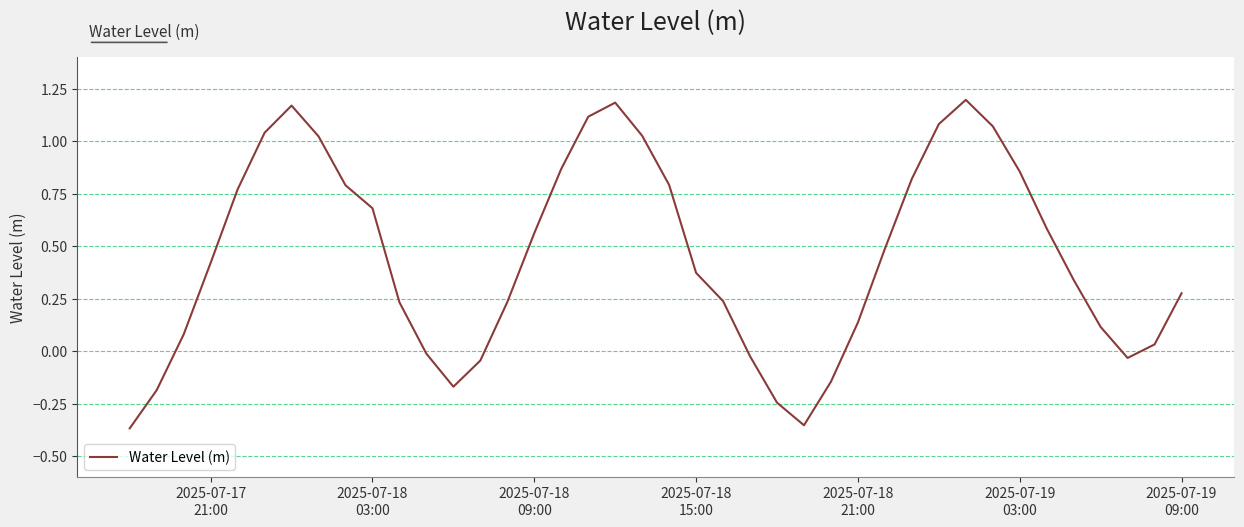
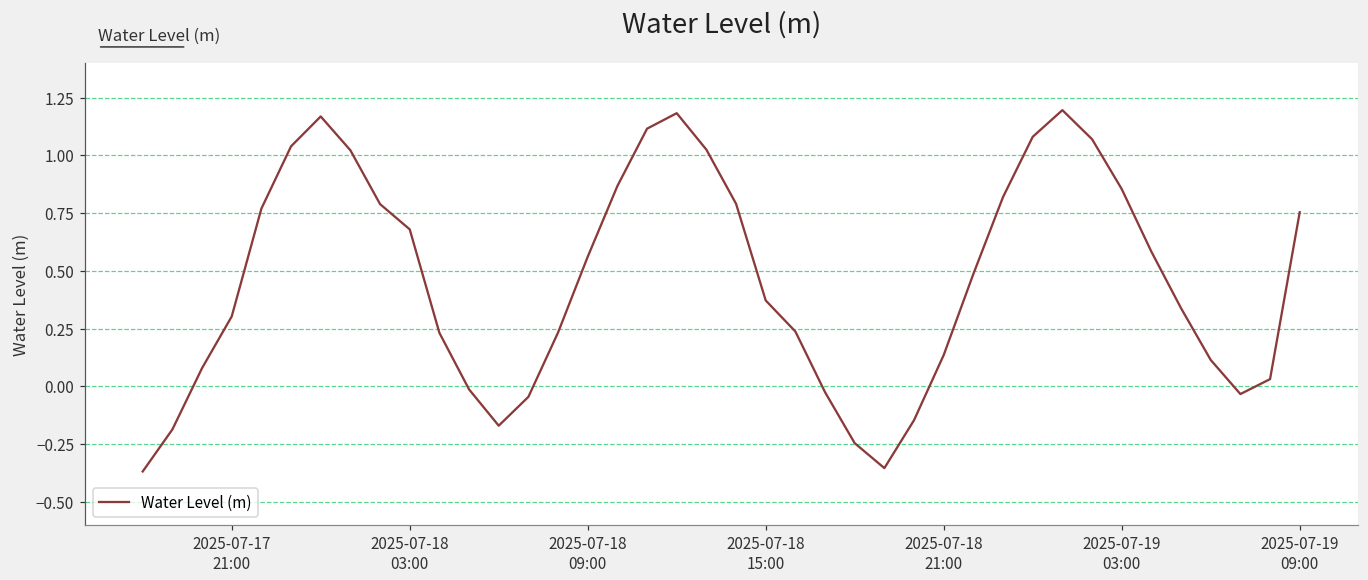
2025-07-17 21:00: 0.42 -> 0.30
2025-07-19 09:00: 0.28 -> 0.75
